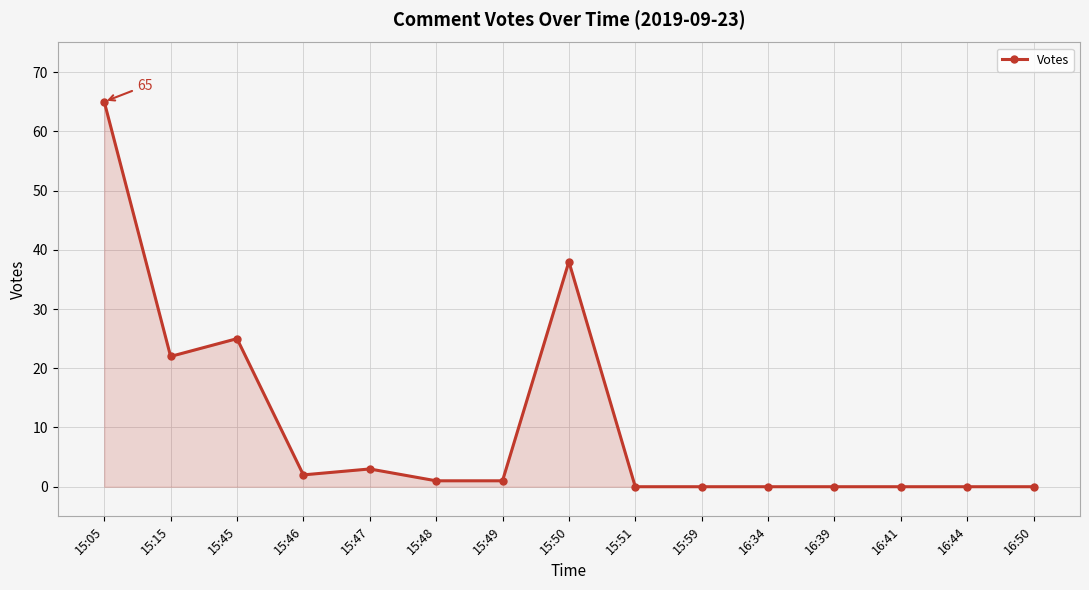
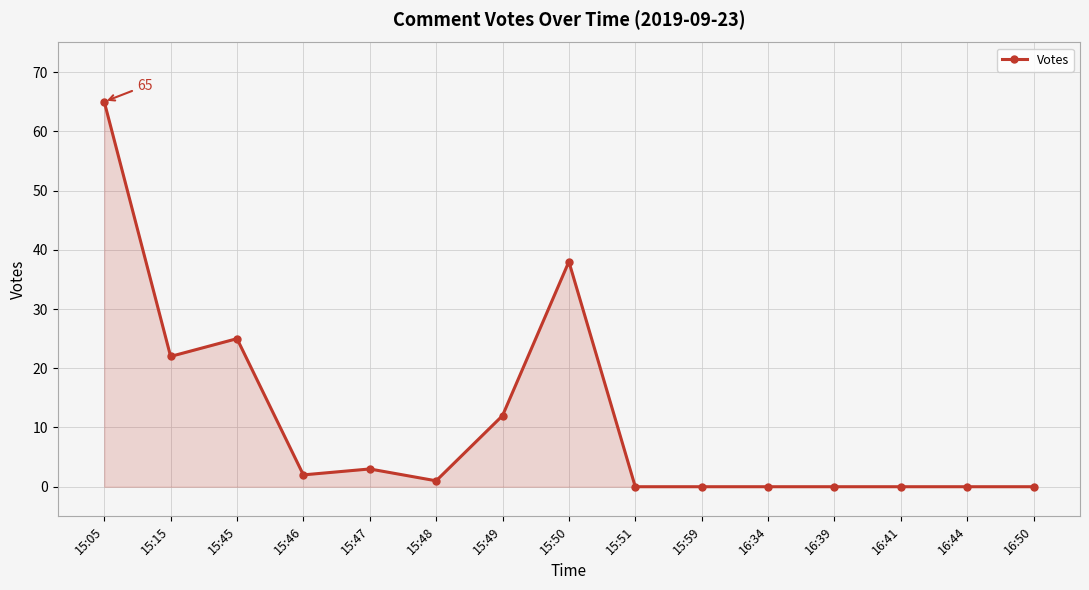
15:49: 1 -> 12
